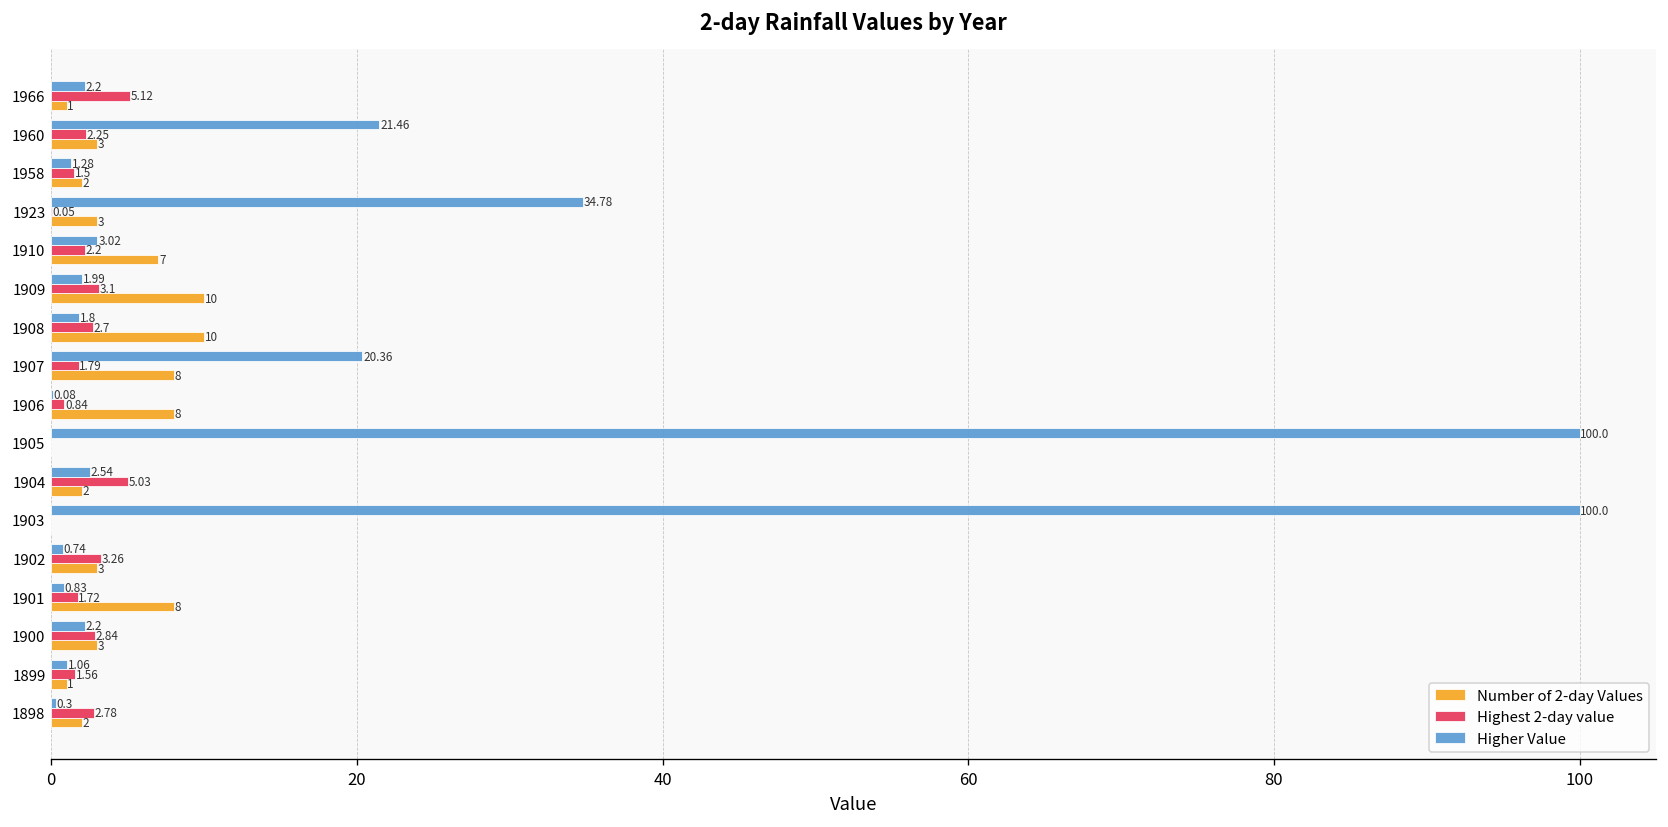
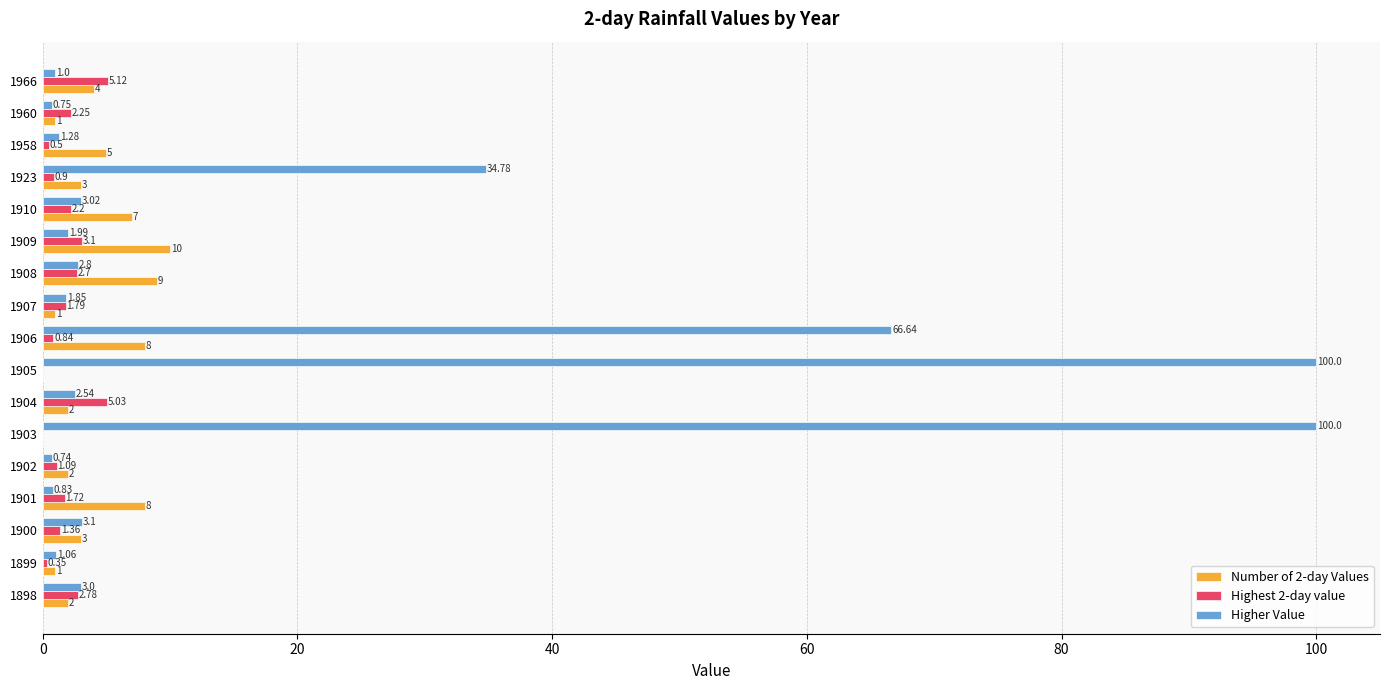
Higher Value, 1966: 2.2 -> 1.0
Number of 2-day Values, 1966: 1 -> 4
Higher Value, 1960: 21.46 -> 0.75
Number of 2-day Values, 1960: 3 -> 1
Highest 2-day value, 1958: 1.5 -> 0.5
Number of 2-day Values, 1958: 2 -> 5
Highest 2-day value, 1923: 0.05 -> 0.9
Higher Value, 1908: 1.8 -> 2.8
Number of 2-day Values, 1908: 10 -> 9
Higher Value, 1907: 20.36 -> 1.85
Number of 2-day Values, 1907: 8 -> 1
Higher Value, 1906: 0.08 -> 66.64
Highest 2-day value, 1902: 3.26 -> 1.09
Number of 2-day Values, 1902: 3 -> 2
Higher Value, 1900: 2.2 -> 3.1
Highest 2-day value, 1900: 2.84 -> 1.36
Highest 2-day value, 1899: 1.56 -> 0.35
Higher Value, 1898: 0.3 -> 3.0
